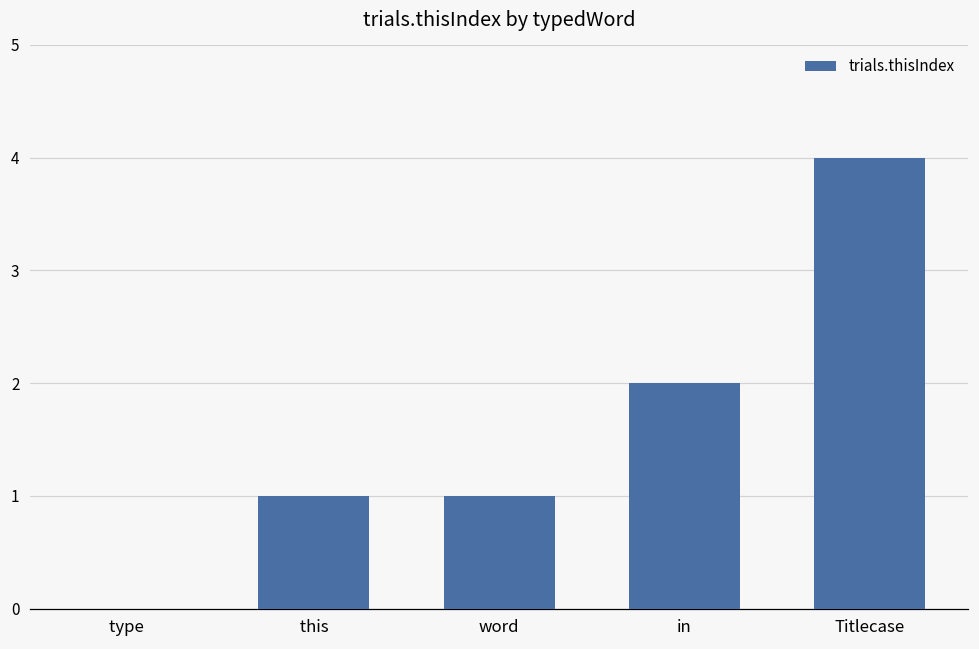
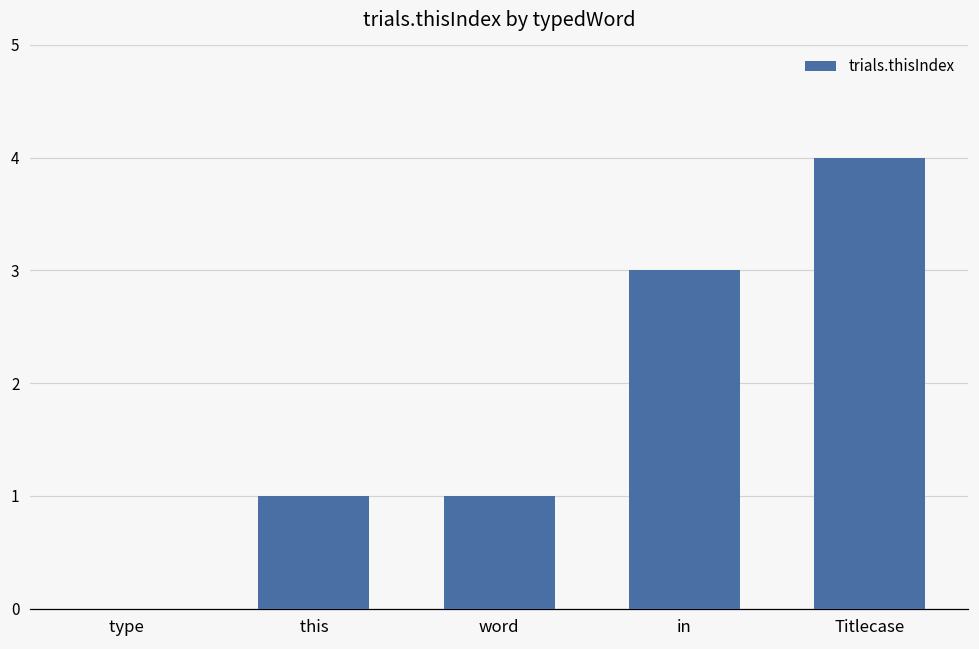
in: 2 -> 3
